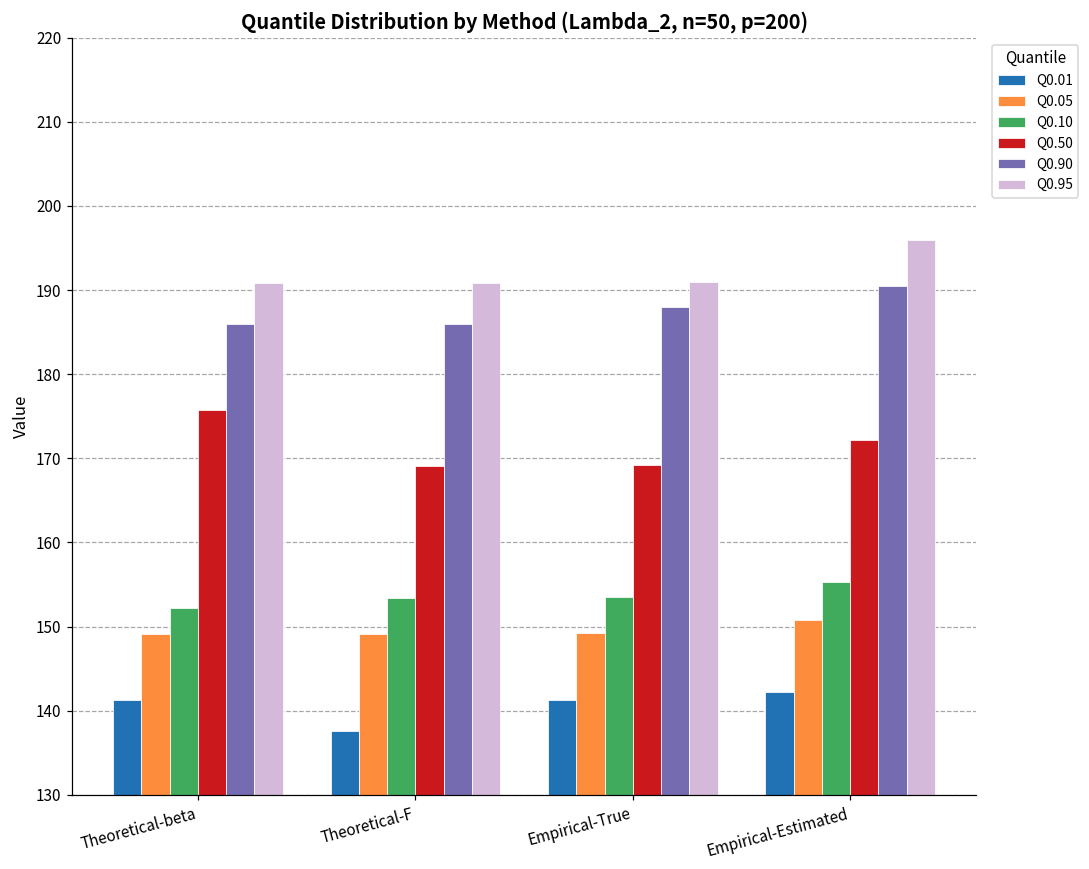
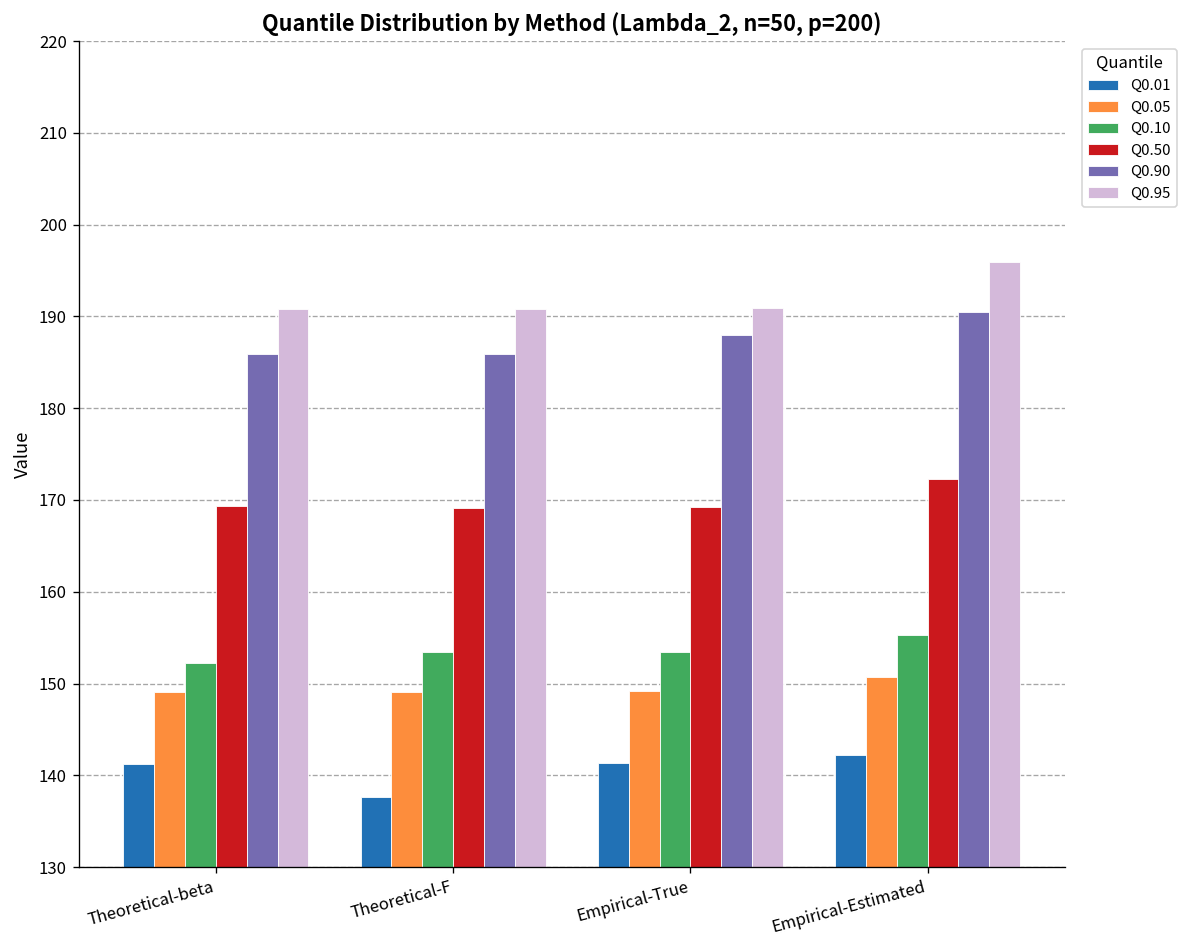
Q0.50, Theoretical-beta: 176 -> 169
